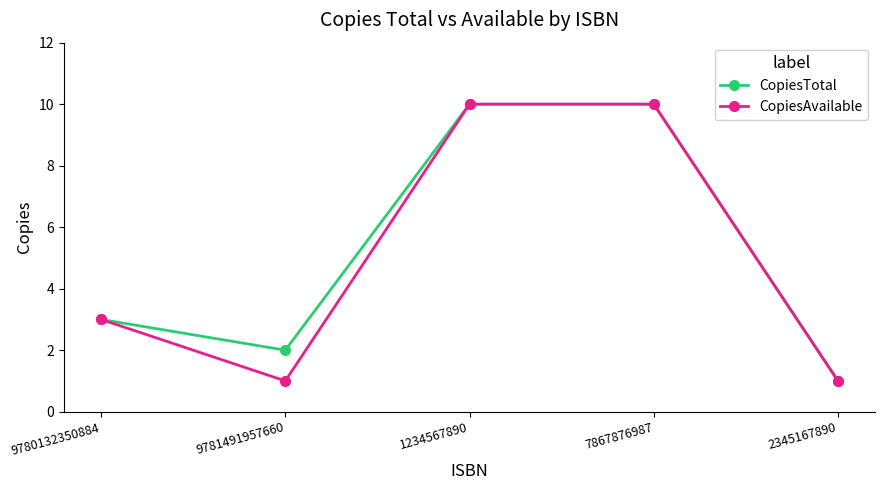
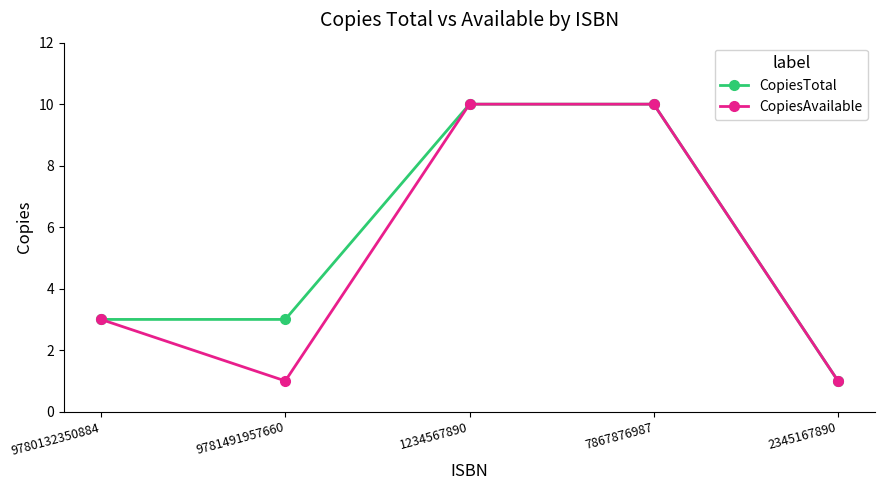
CopiesTotal, 9781491957660: 2 -> 3
